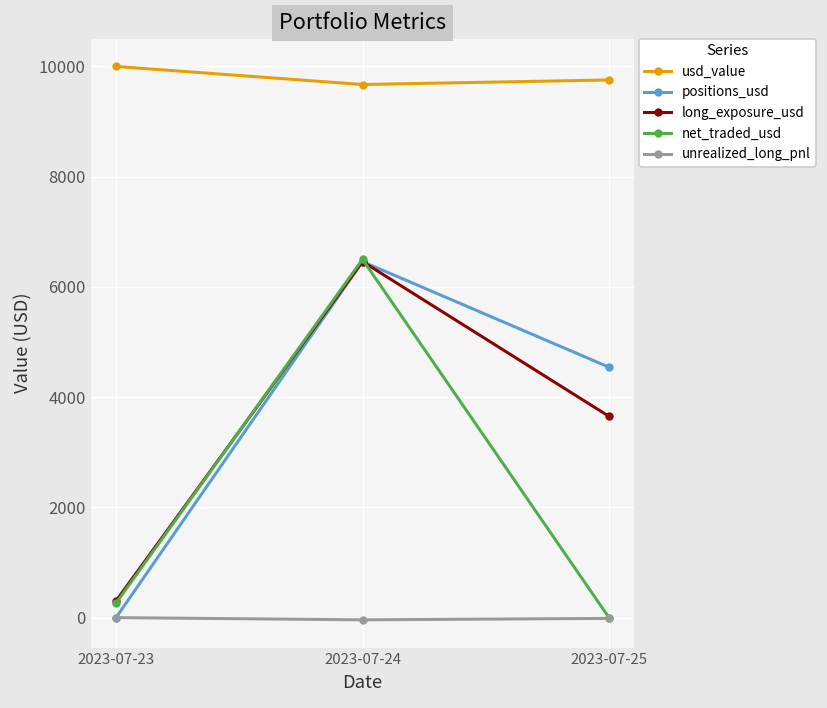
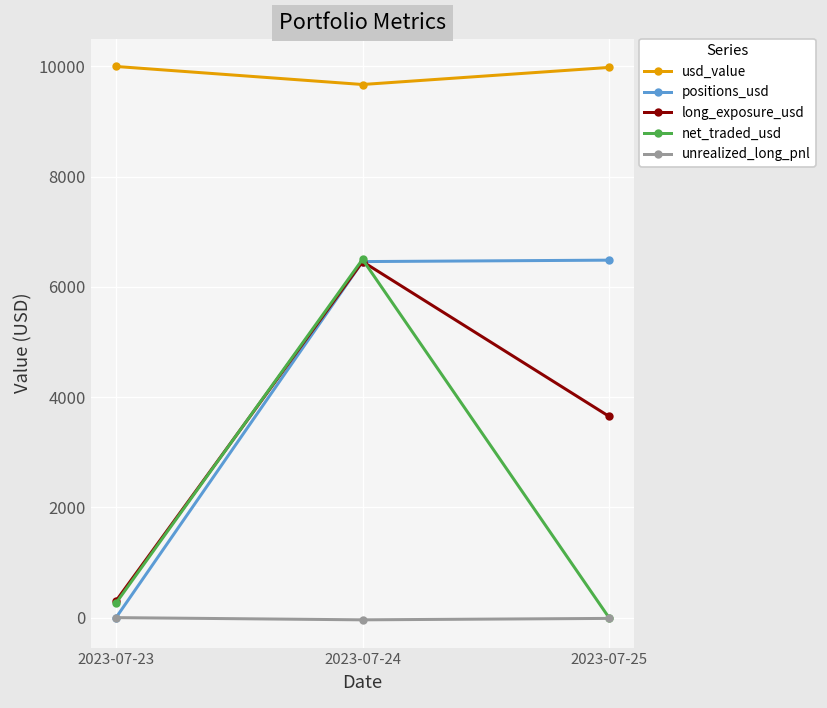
usd_value, 2023-07-25: 9800 -> 10000
positions_usd, 2023-07-25: 4500 -> 6500
